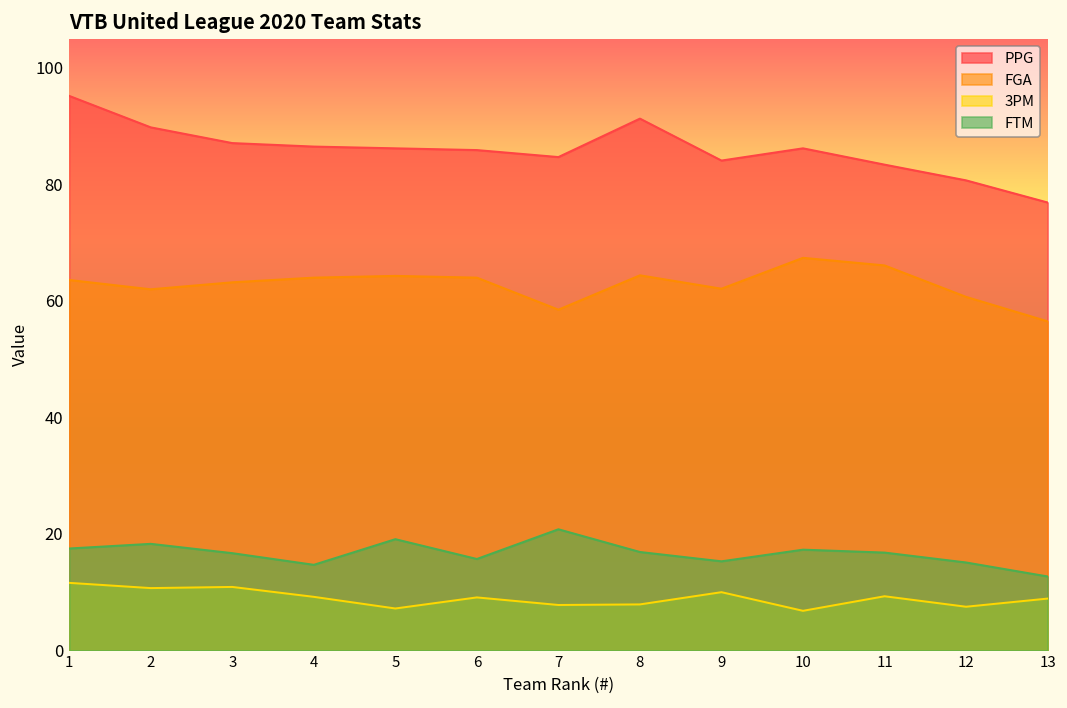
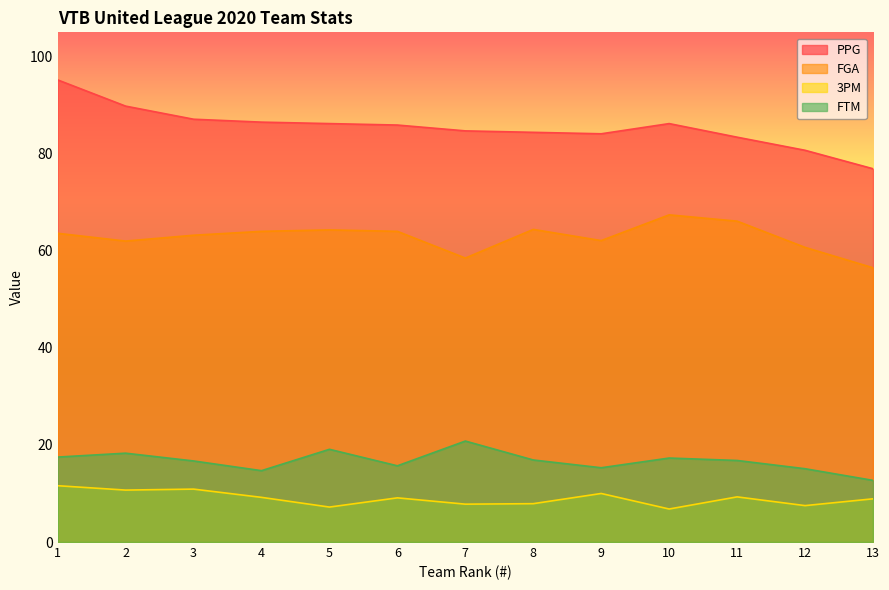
PPG, 8: 91 -> 84
